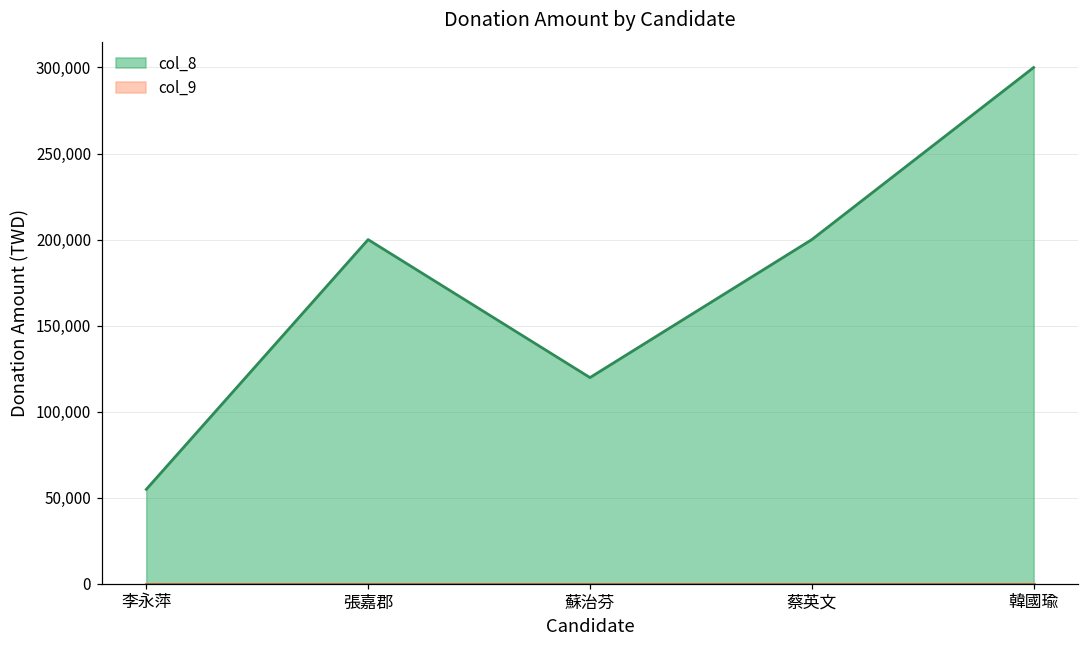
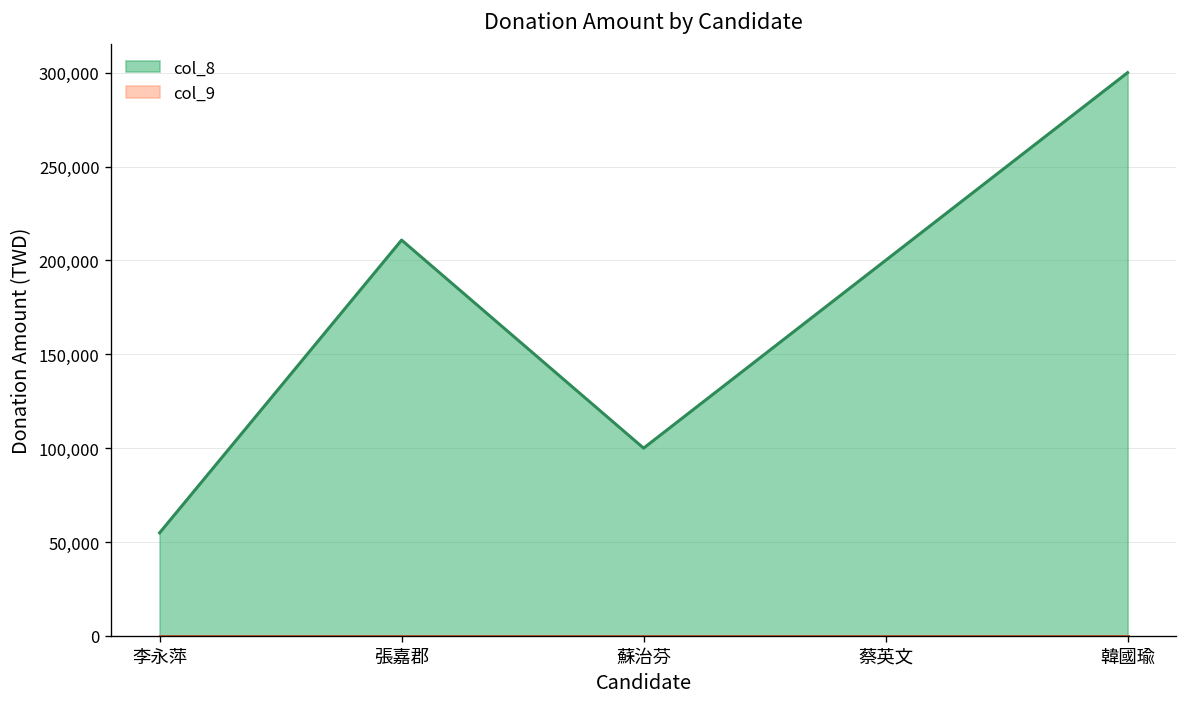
col_8, 張嘉郡: 200,000 -> 211,000
col_8, 蘇治芬: 120,000 -> 100,000
